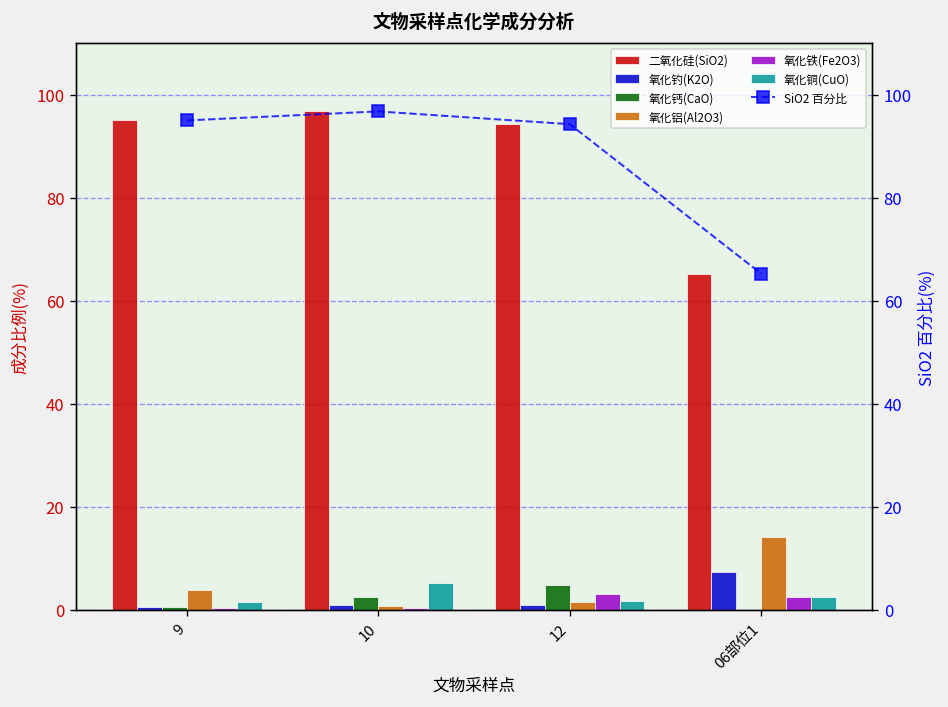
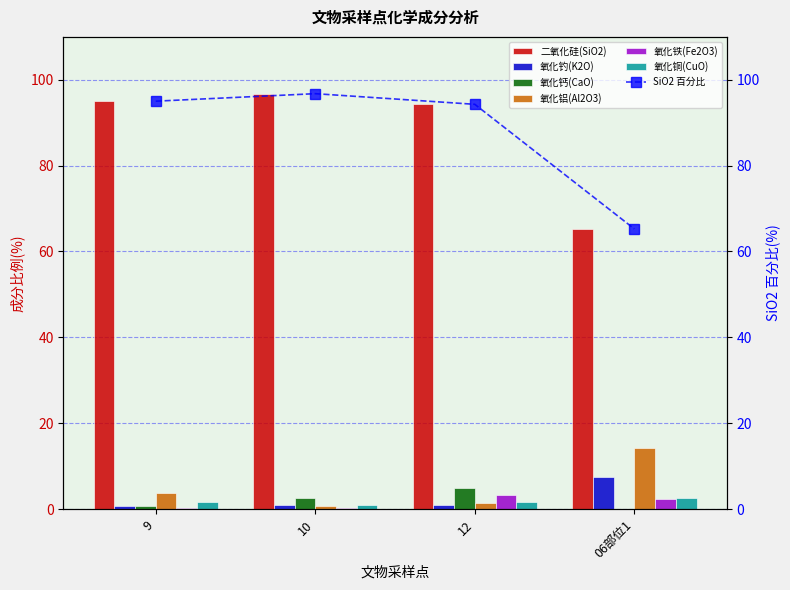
氧化铜(CuO), 10: 5 -> 1
